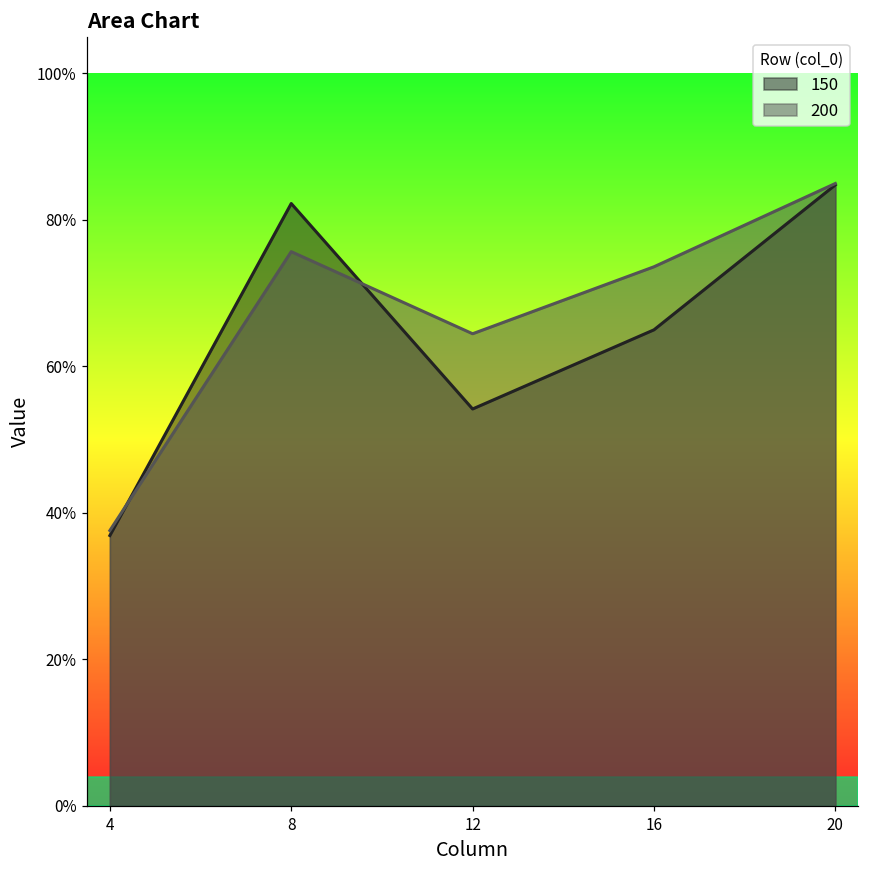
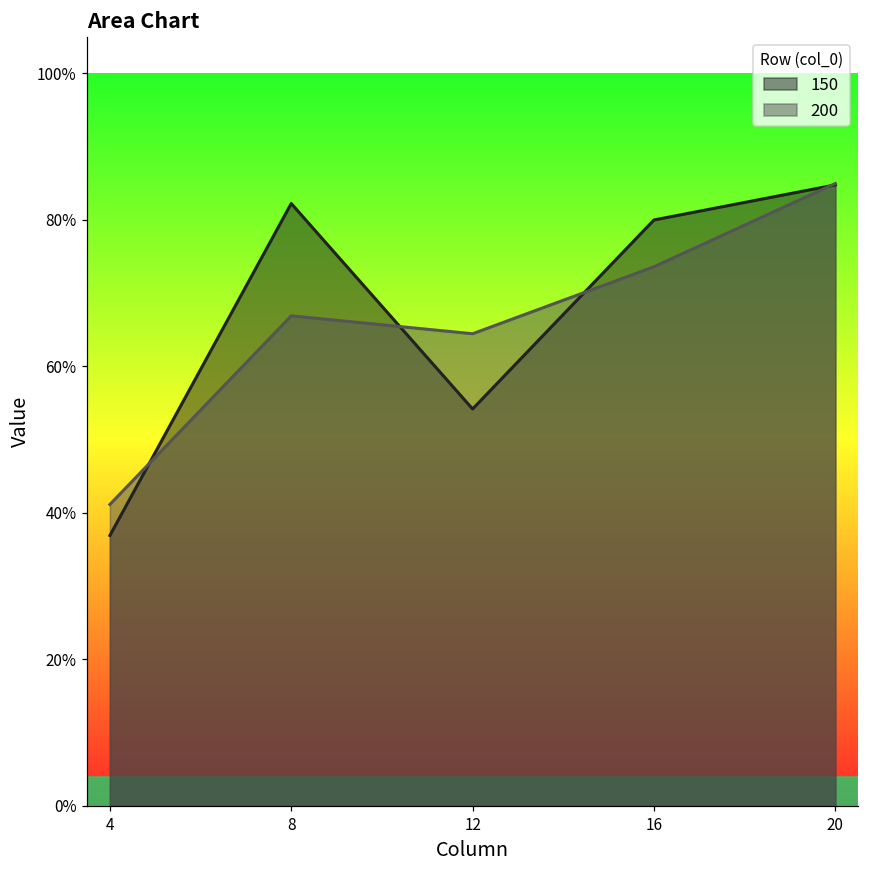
200, 4: 38% -> 41%
200, 8: 76% -> 67%
150, 16: 65% -> 80%
